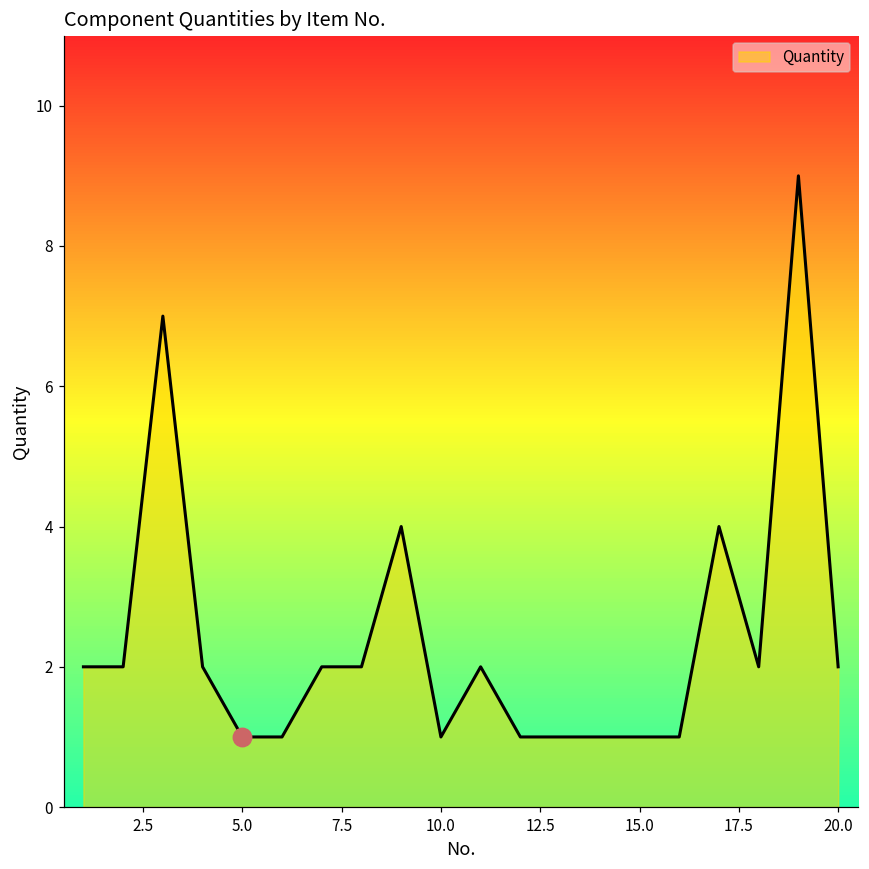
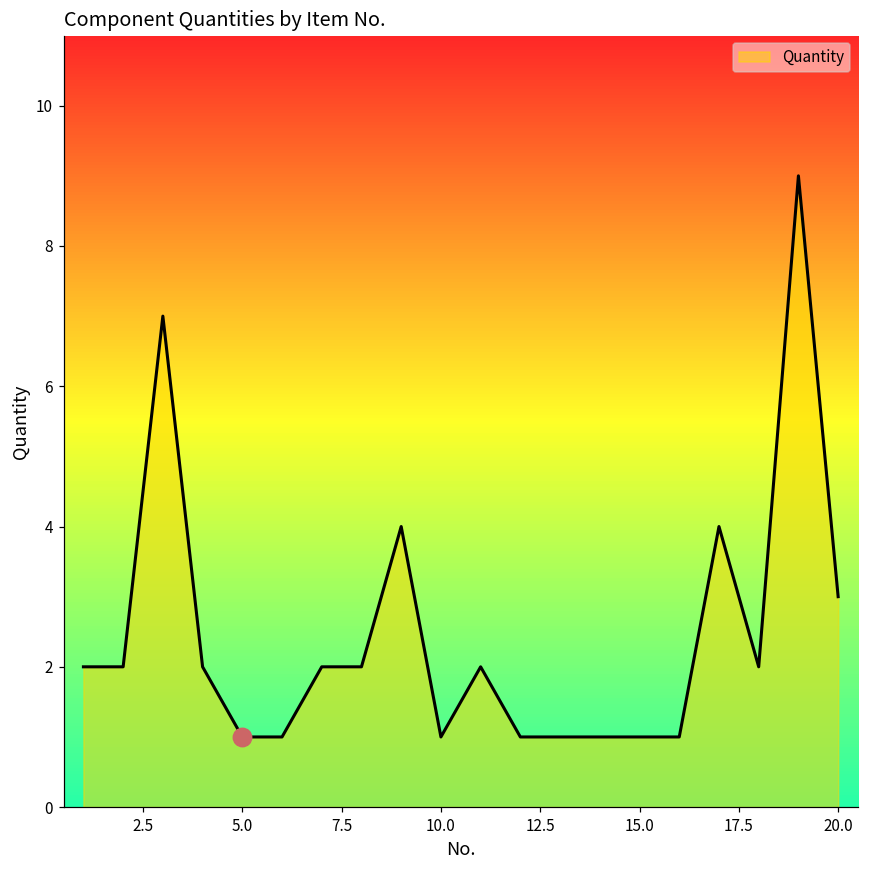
Quantity, 20.0: 2 -> 3
